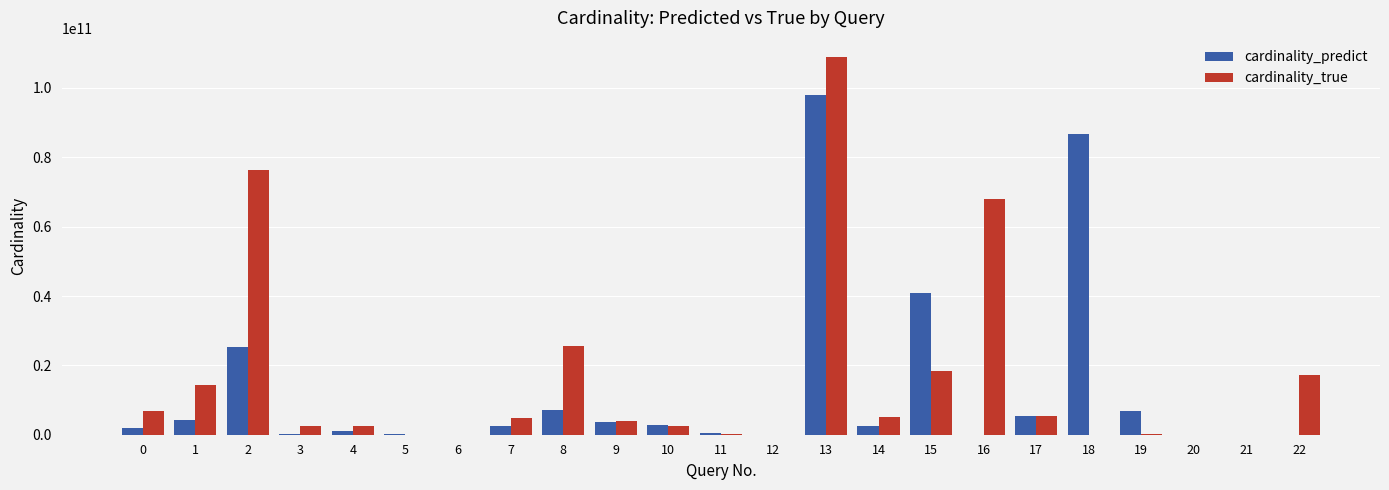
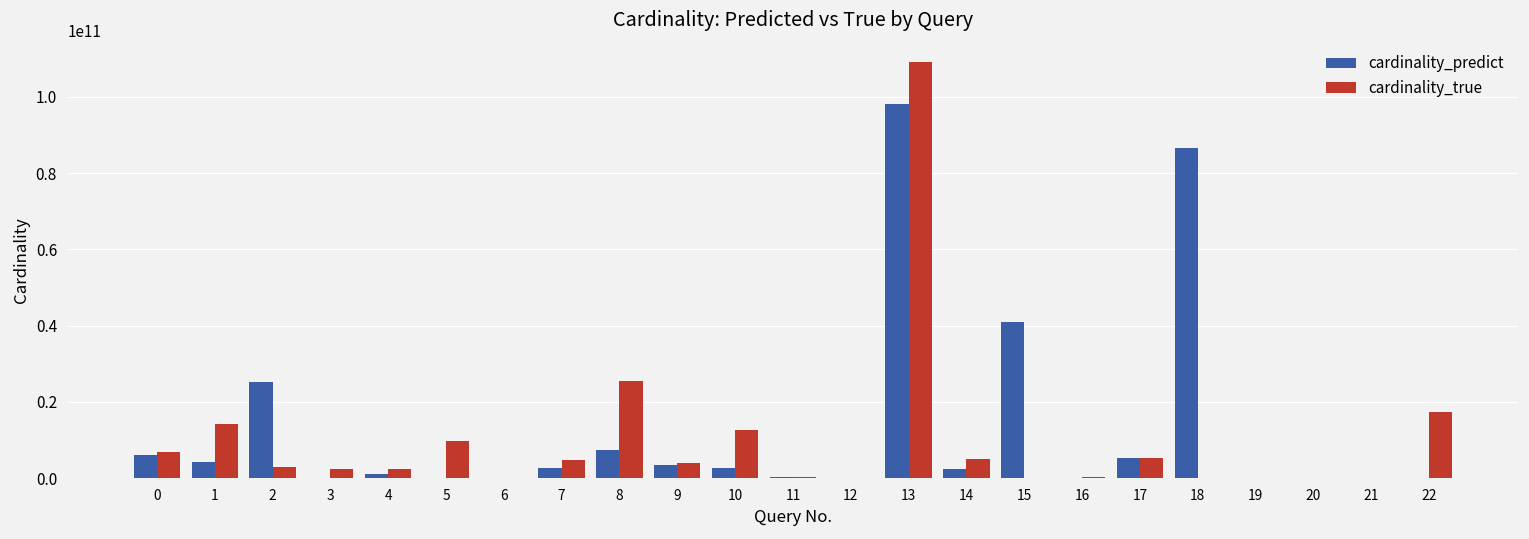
cardinality_predict, 0: 2000000000 -> 6000000000
cardinality_true, 2: 76000000000 -> 3000000000
cardinality_true, 5: 0 -> 10000000000
cardinality_true, 10: 3000000000 -> 13000000000
cardinality_true, 15: 18000000000 -> 0
cardinality_true, 16: 68000000000 -> 0
cardinality_predict, 19: 7000000000 -> 0
